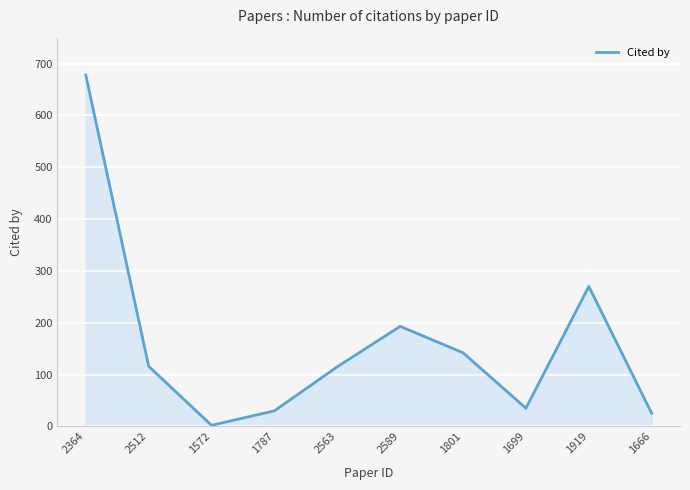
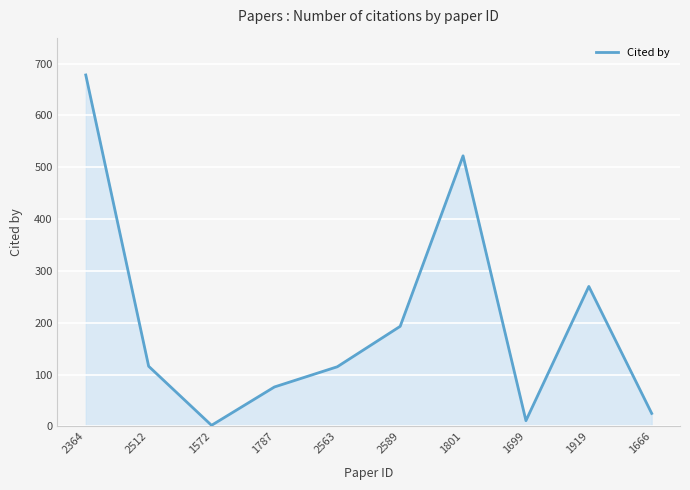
1787: 30 -> 80
1801: 140 -> 520
1699: 40 -> 10
